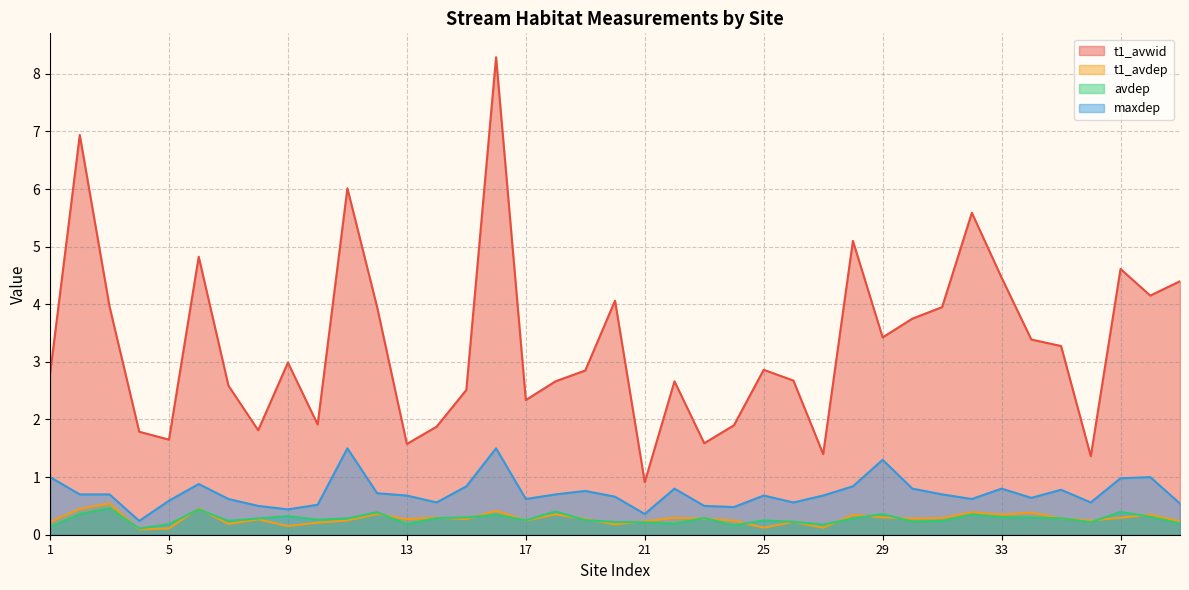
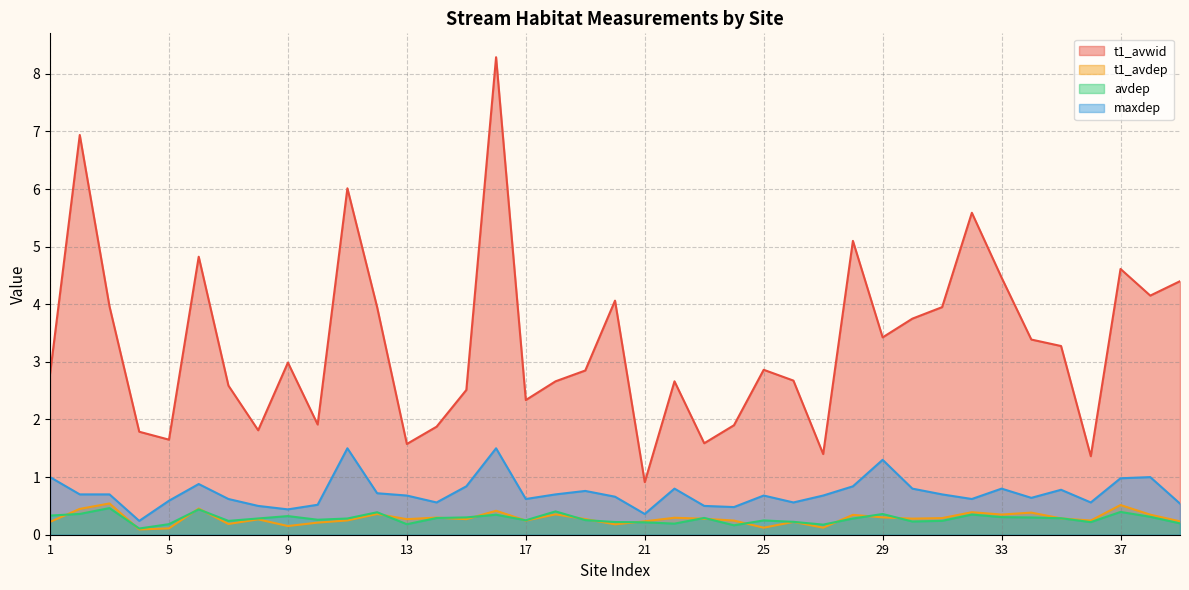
avdep, 1: 0.1 -> 0.3
t1_avdep, 37: 0.3 -> 0.5
